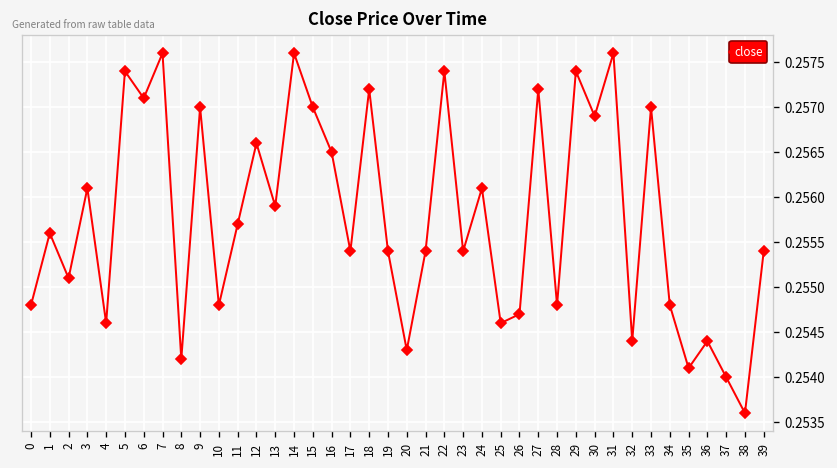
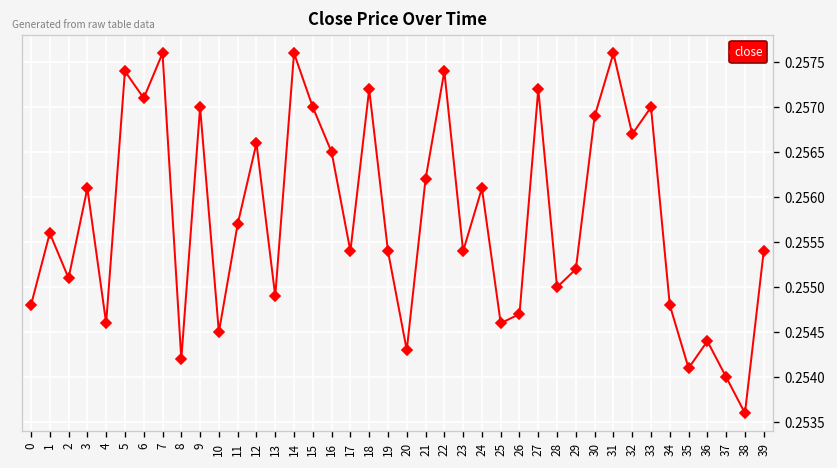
10: 0.2548 -> 0.2545
13: 0.2559 -> 0.2549
21: 0.2554 -> 0.2562
28: 0.2548 -> 0.2550
29: 0.2574 -> 0.2552
32: 0.2544 -> 0.2567
